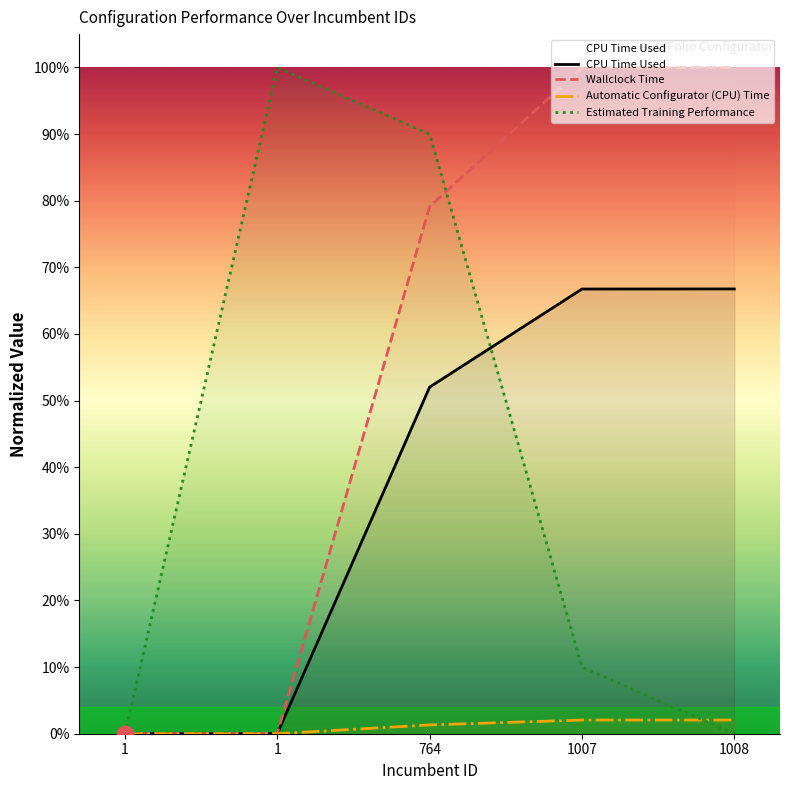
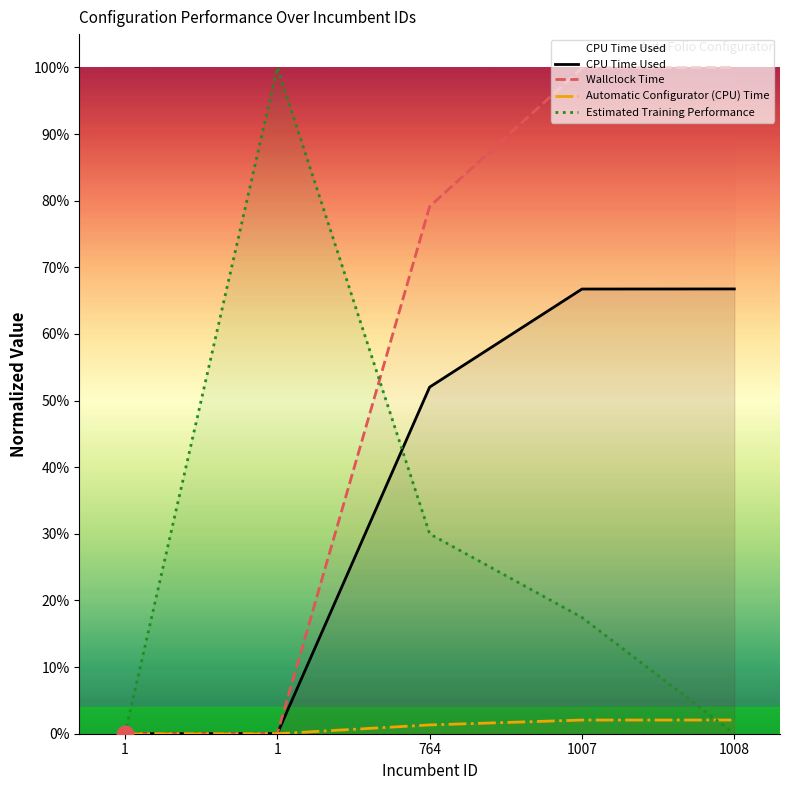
Estimated Training Performance, 764: 90% -> 30%
Estimated Training Performance, 1007: 10% -> 17%
